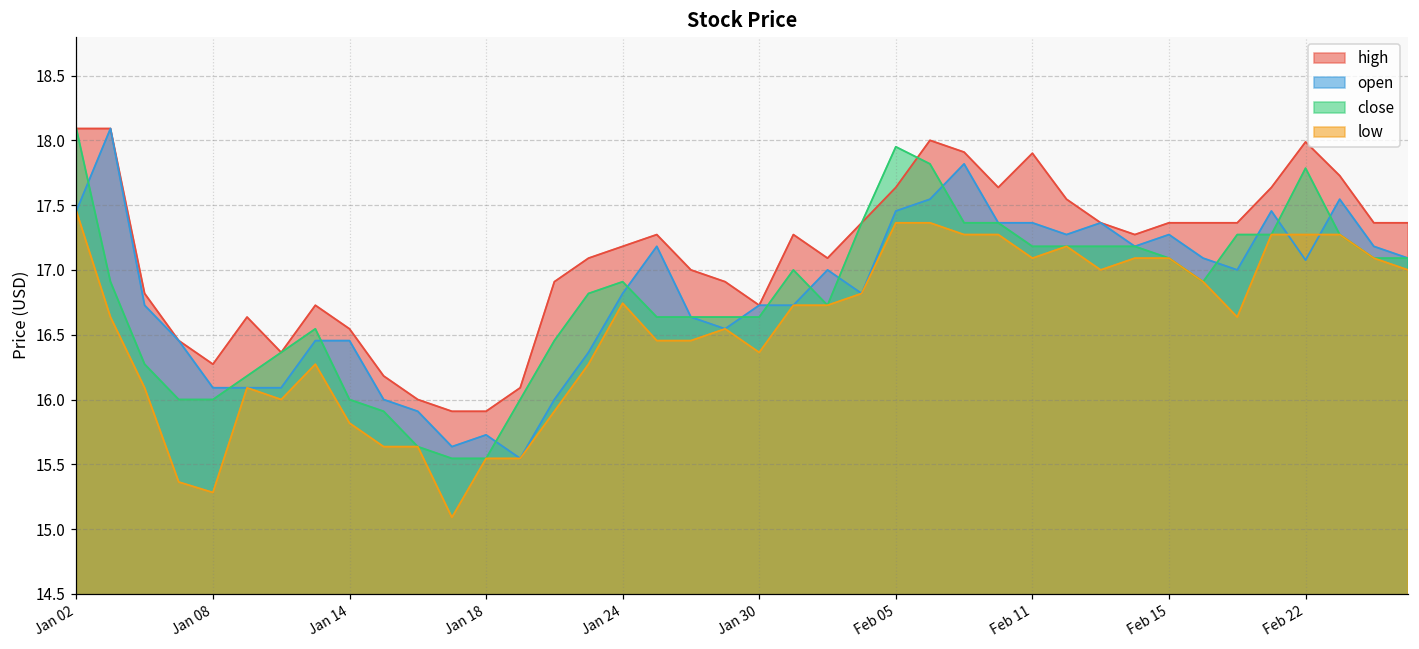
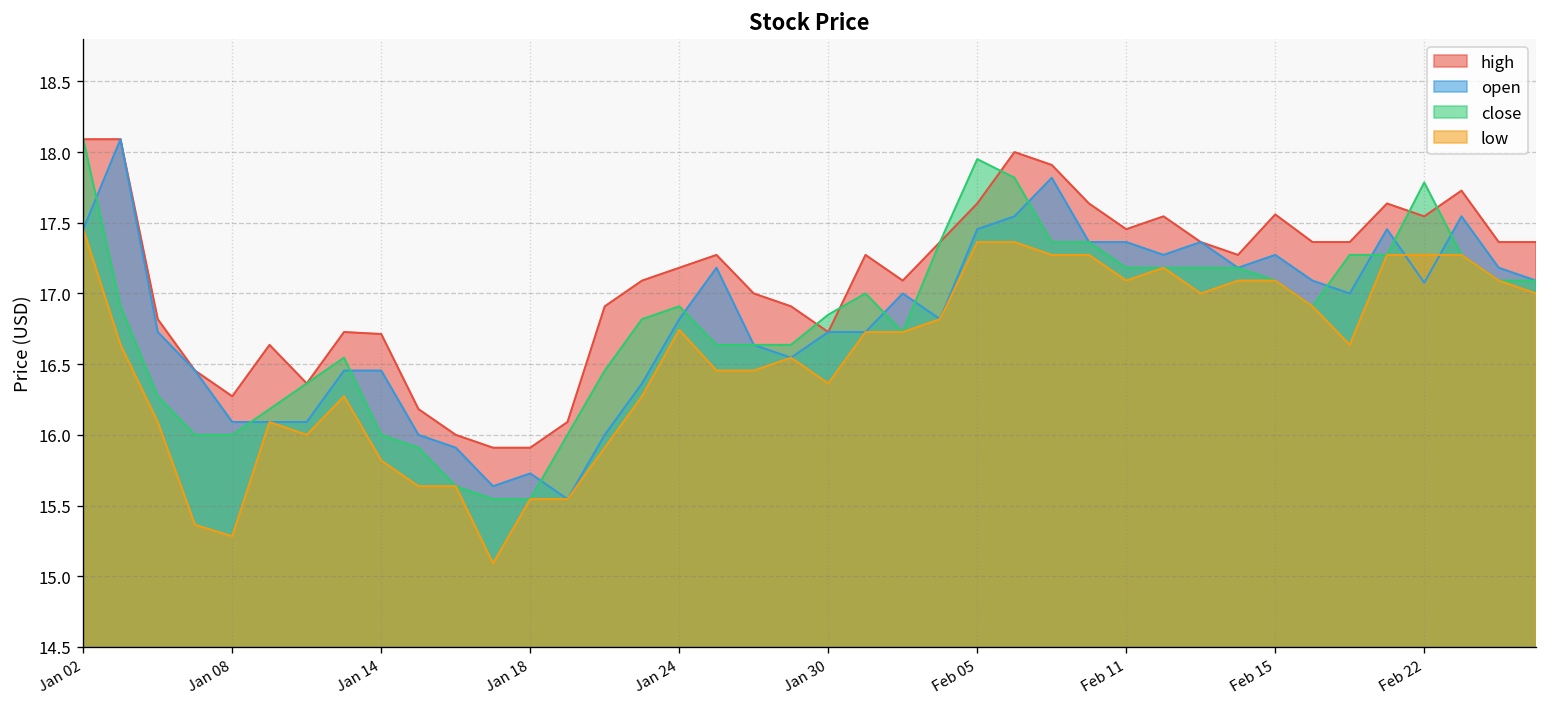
high, Jan 14: 16.55 -> 16.71
close, Jan 30: 16.64 -> 16.85
high, Feb 11: 17.90 -> 17.45
high, Feb 15: 17.36 -> 17.56
high, Feb 22: 17.99 -> 17.55
